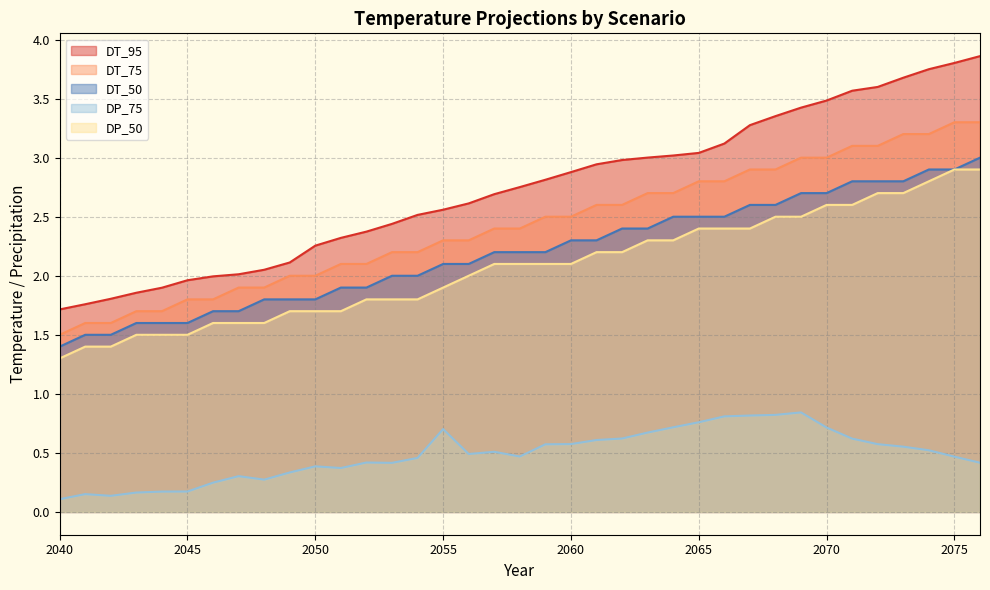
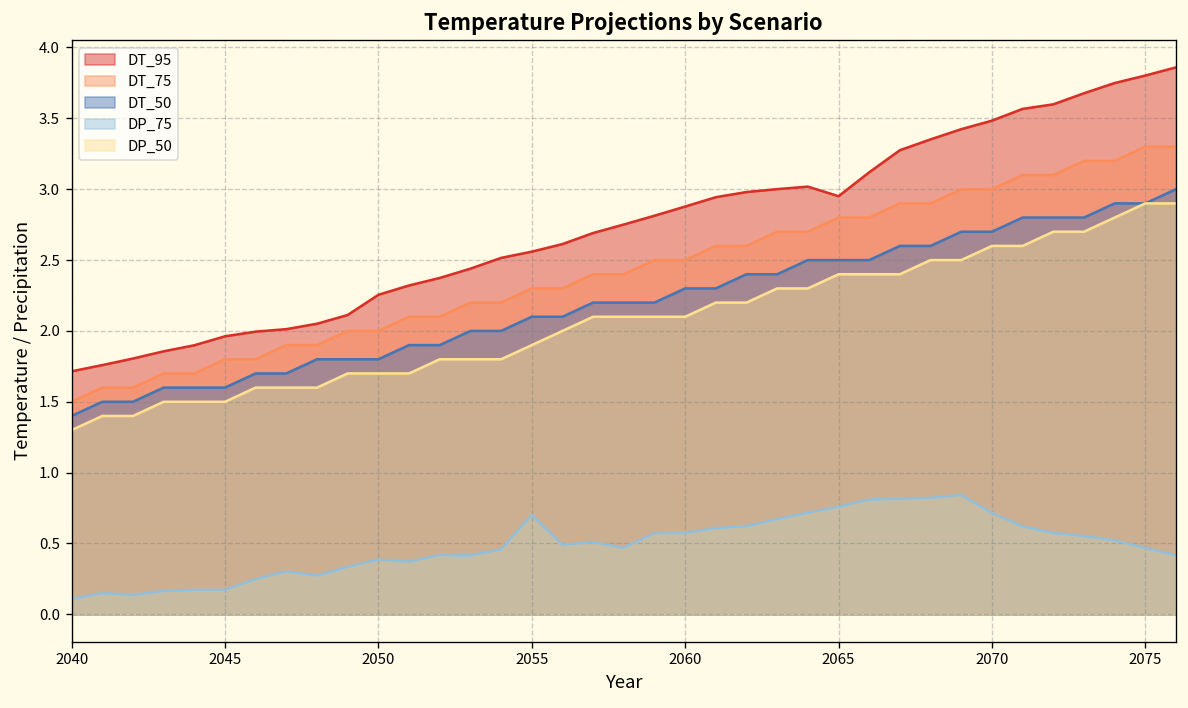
DT_95, 2065: 3.04 -> 2.95
